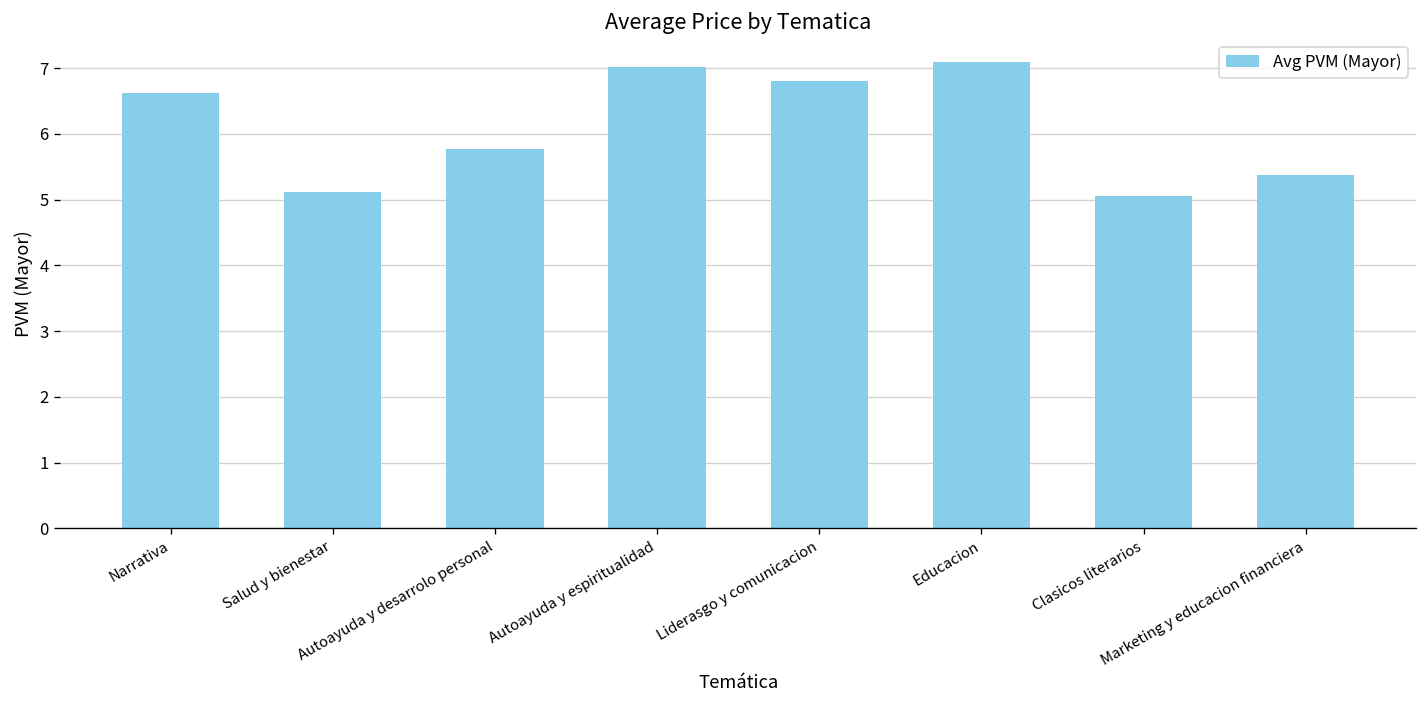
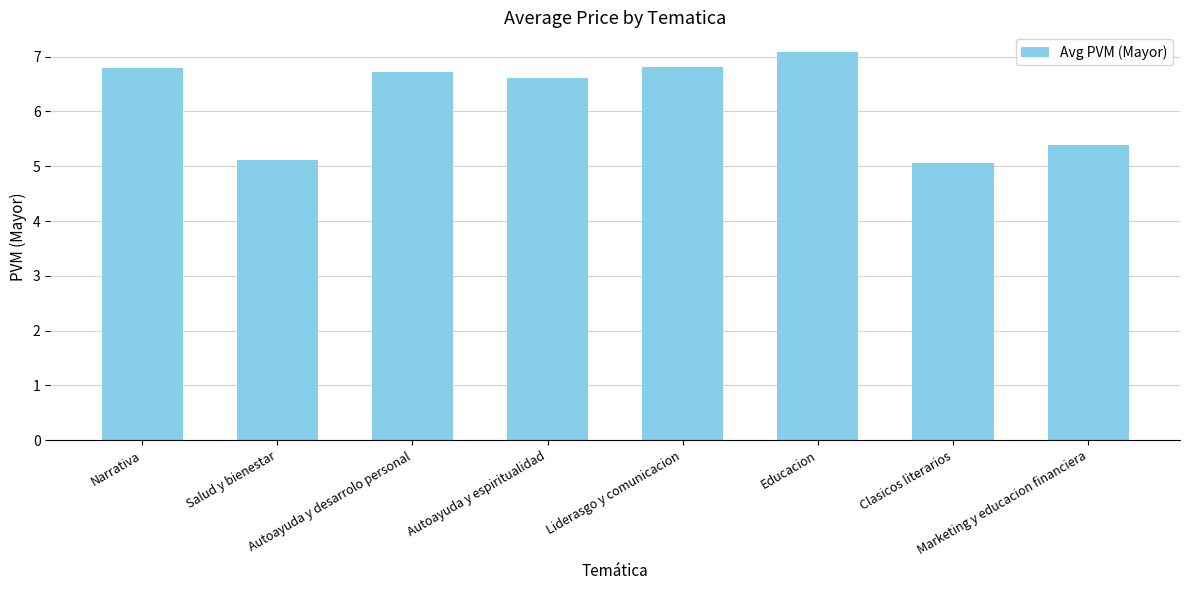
Narrativa: 6.6 -> 6.8
Autoayuda y desarrolo personal: 5.8 -> 6.7
Autoayuda y espiritualidad: 7.0 -> 6.6
